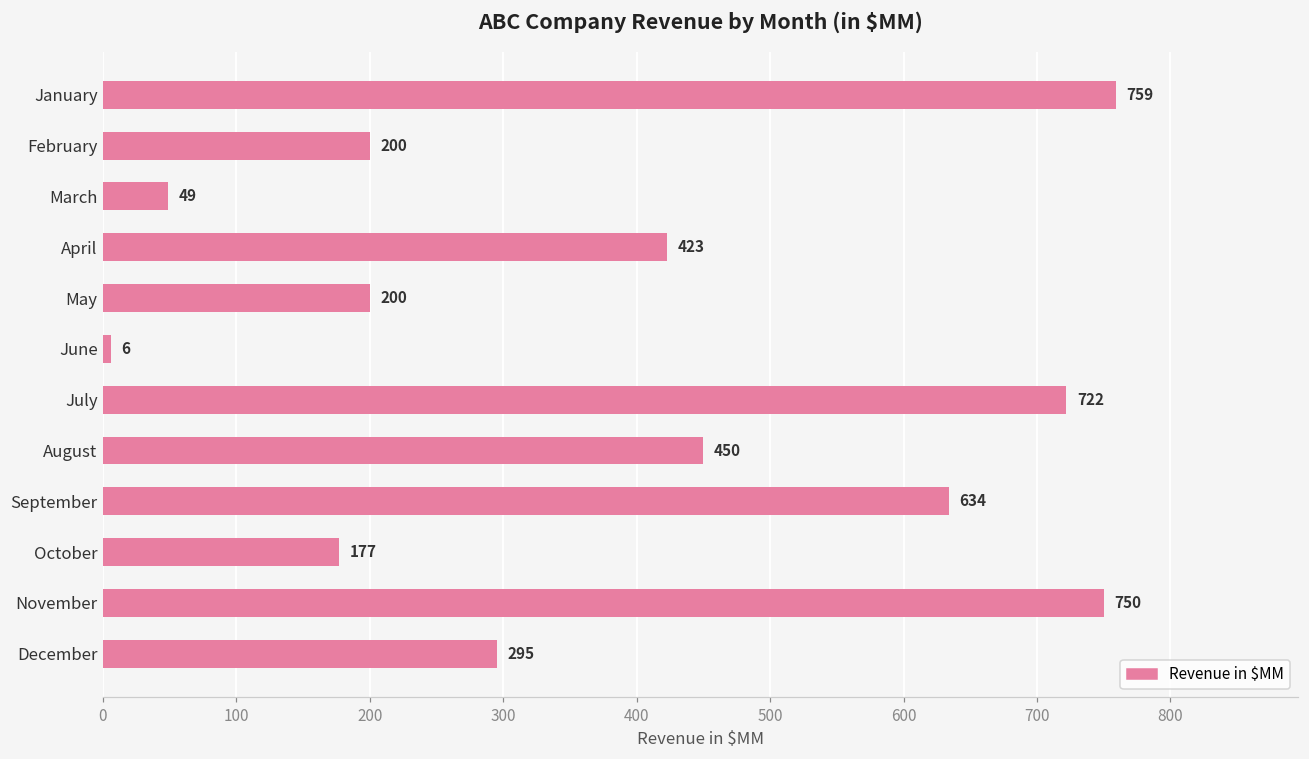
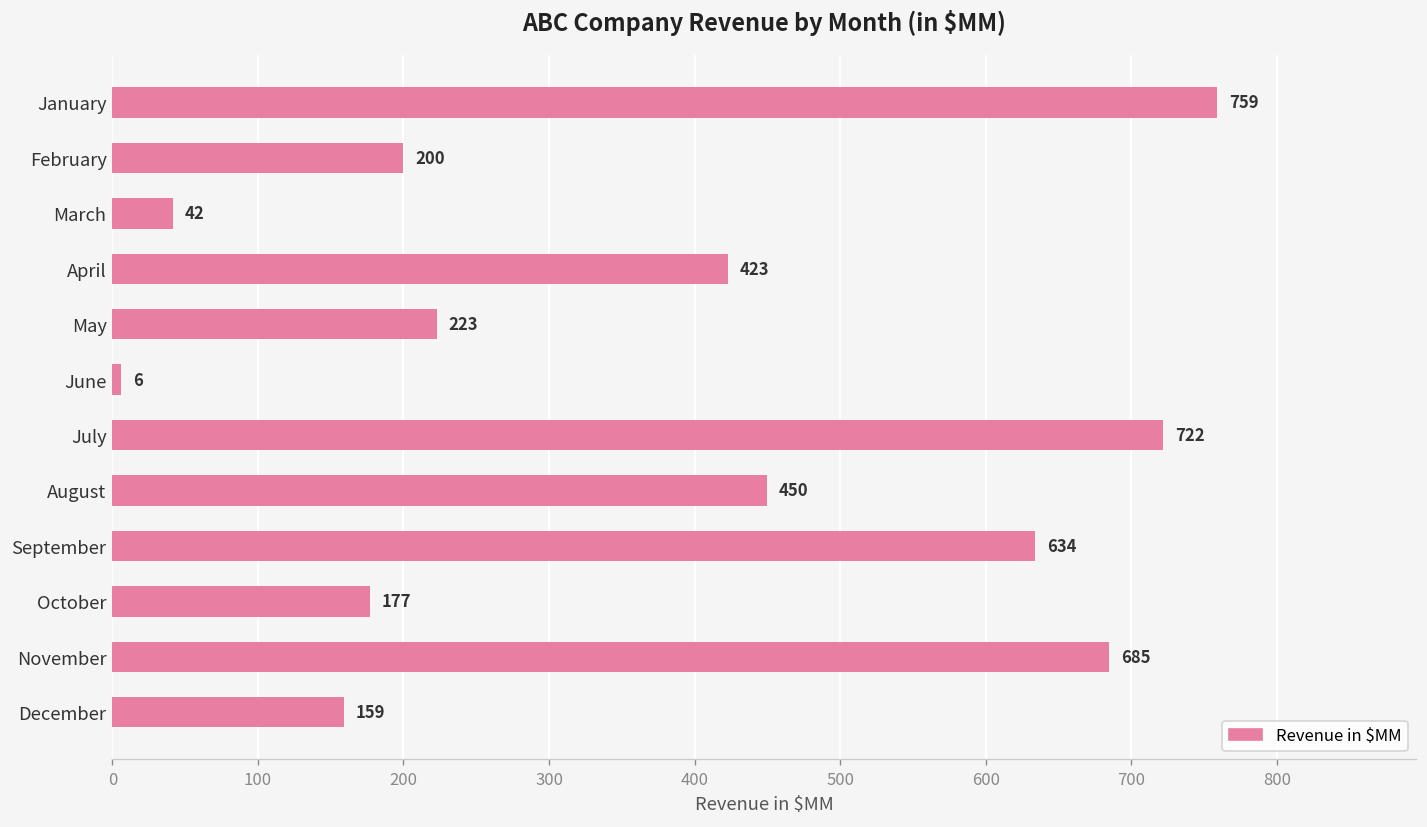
March: 49 -> 42
May: 200 -> 223
November: 750 -> 685
December: 295 -> 159
